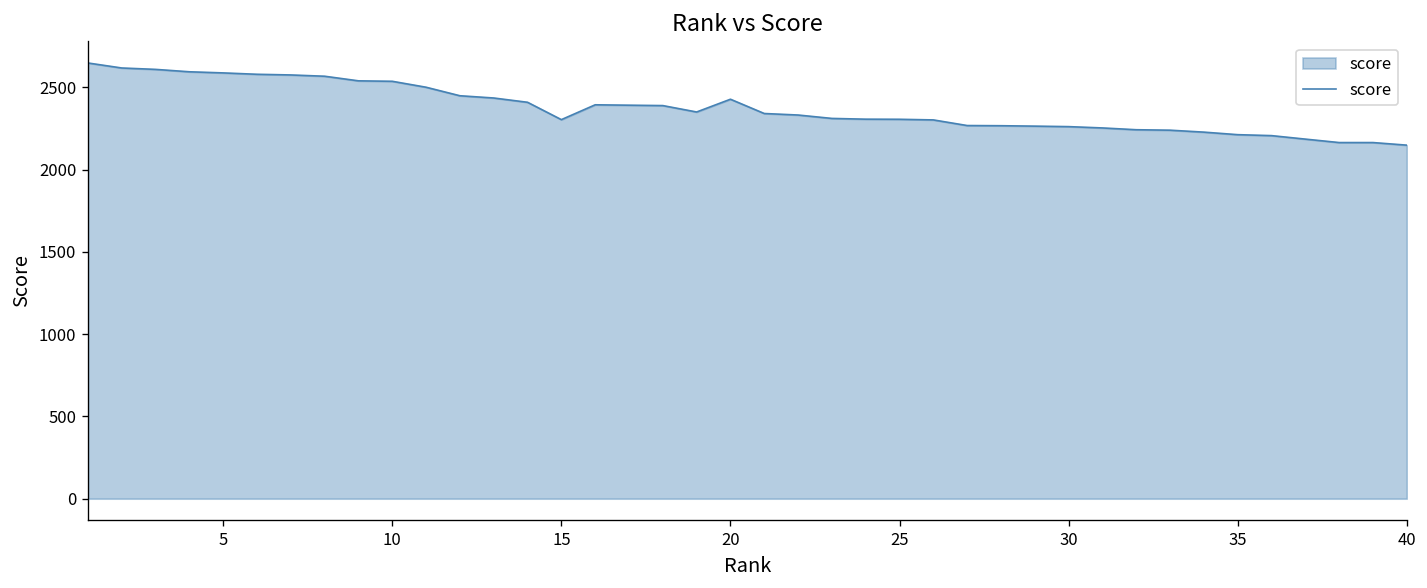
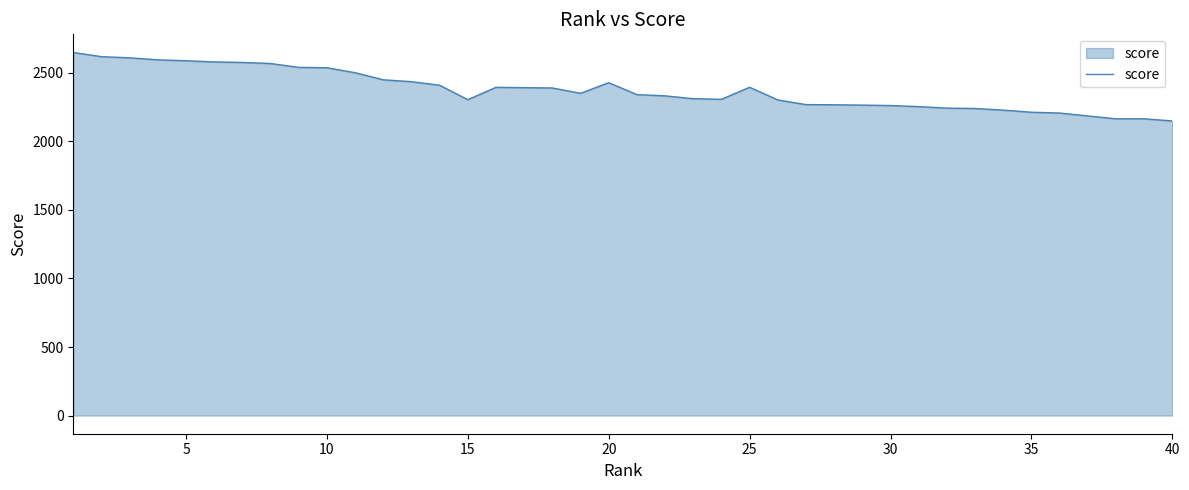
25: 2310 -> 2390
